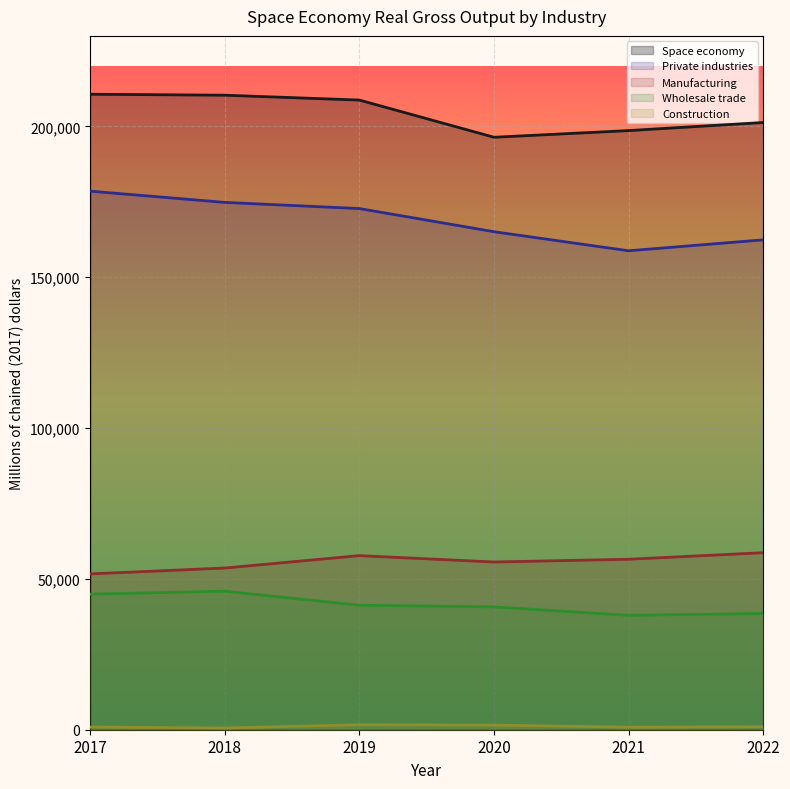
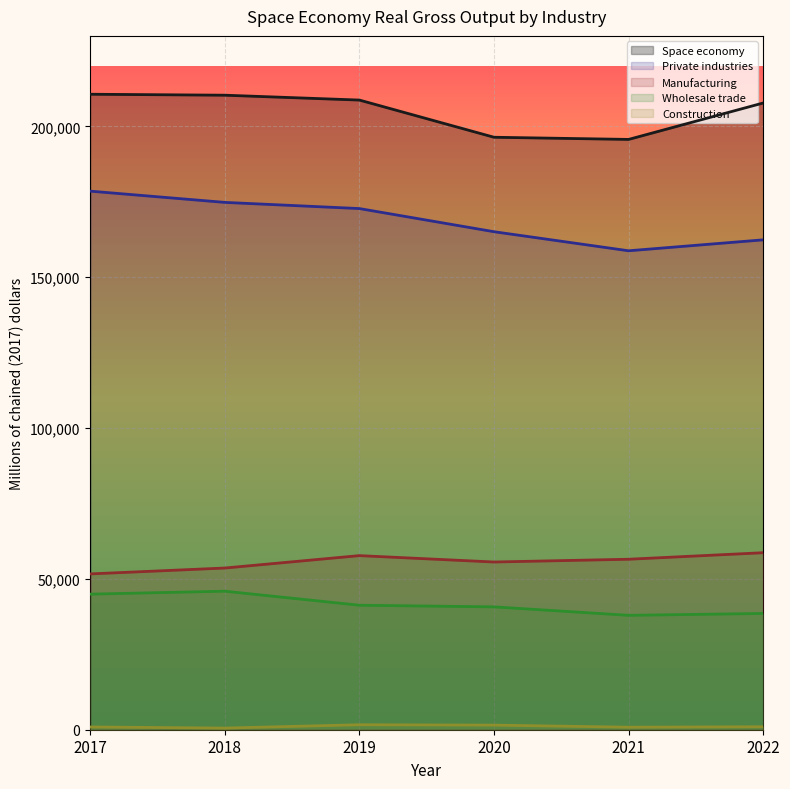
Space economy, 2021: 199,000 -> 196,000
Space economy, 2022: 201,000 -> 208,000
